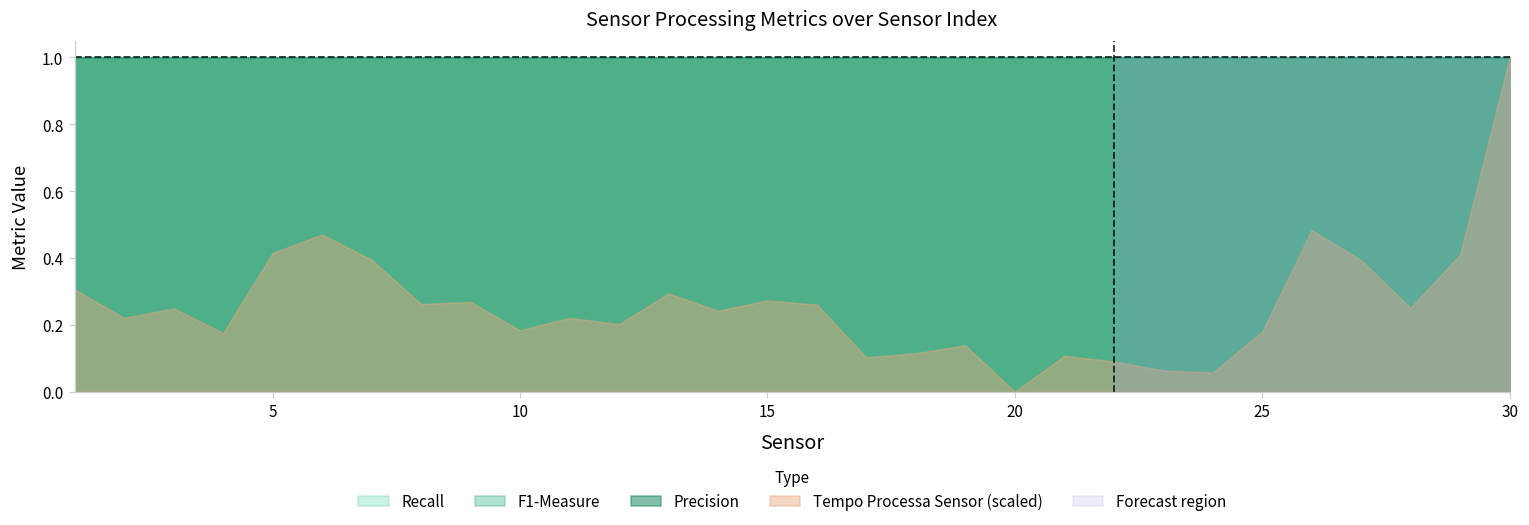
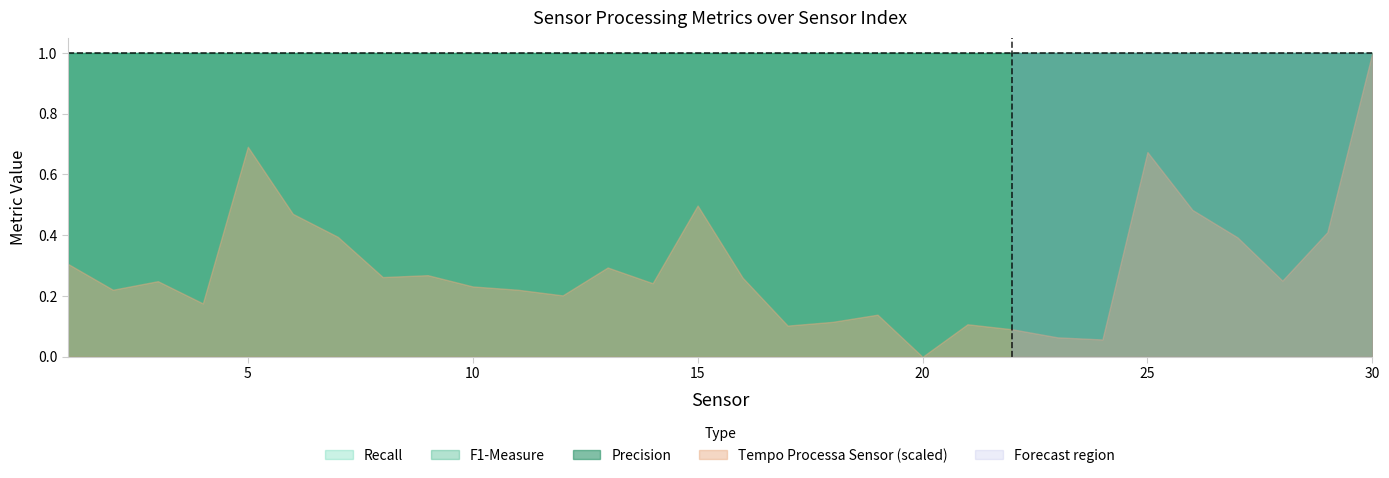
Tempo Processa Sensor (scaled), 5: 0.41 -> 0.69
Tempo Processa Sensor (scaled), 10: 0.18 -> 0.23
Tempo Processa Sensor (scaled), 15: 0.27 -> 0.50
Tempo Processa Sensor (scaled), 25: 0.18 -> 0.67
